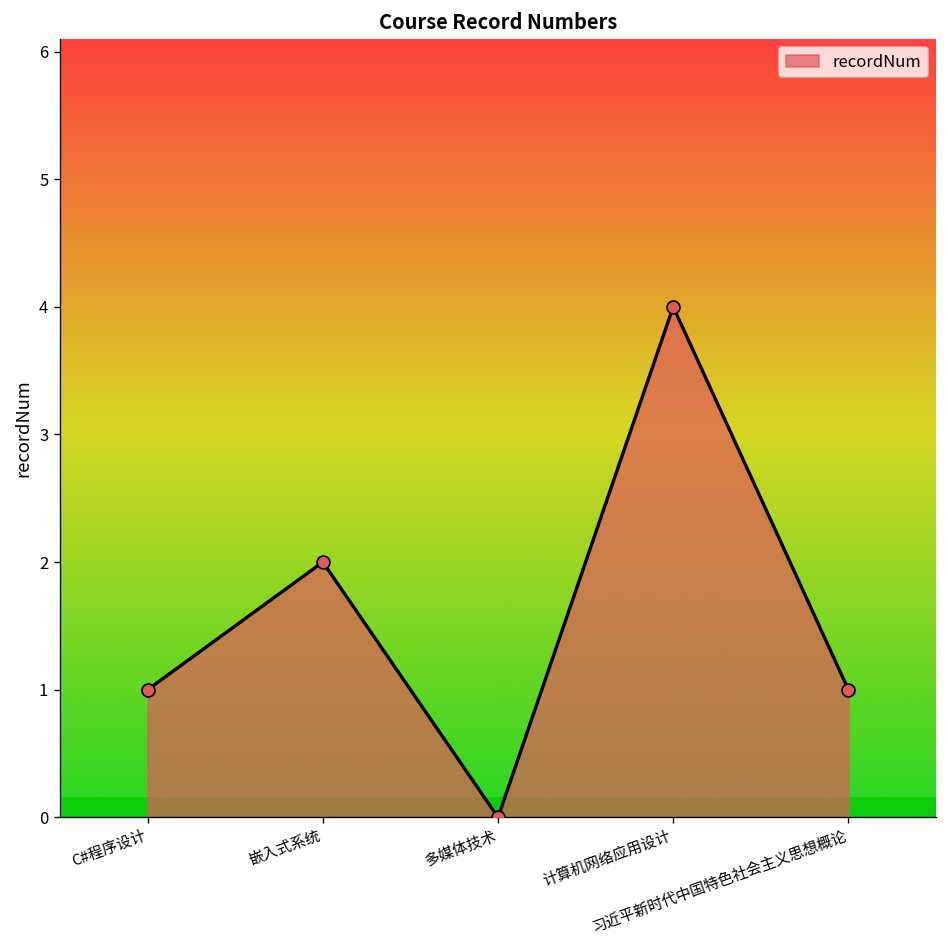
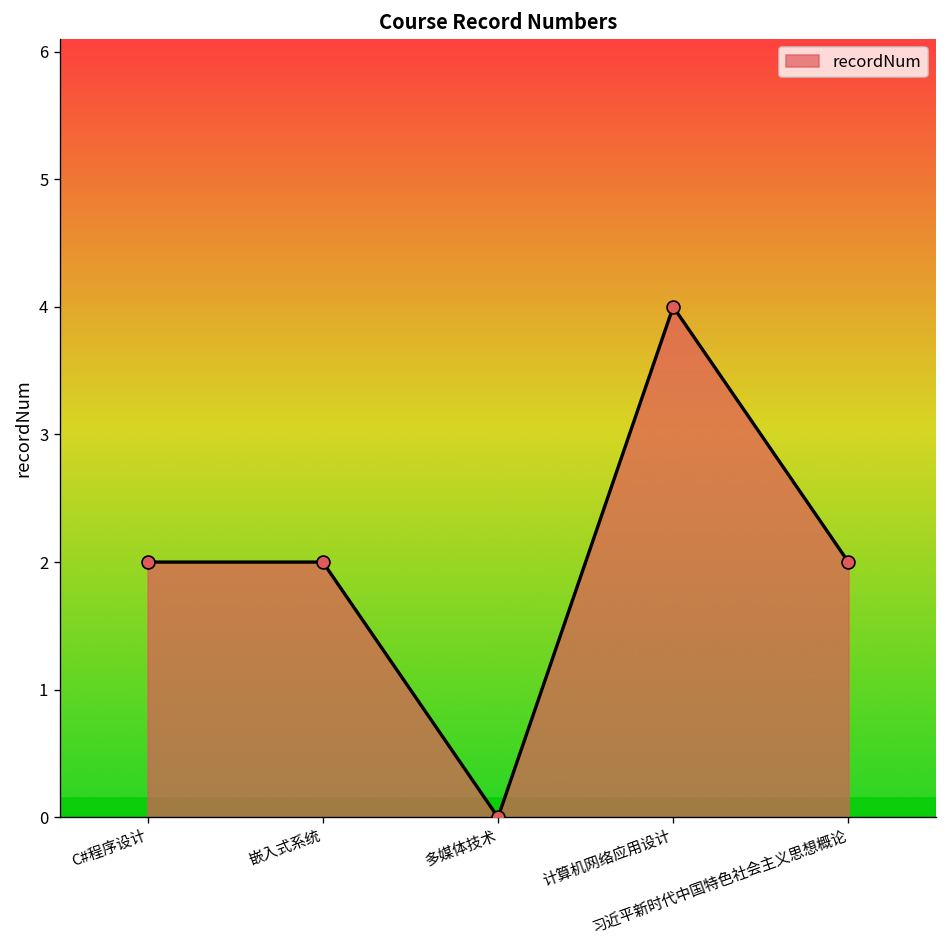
C#程序设计: 1 -> 2
习近平新时代中国特色社会主义思想概论: 1 -> 2
